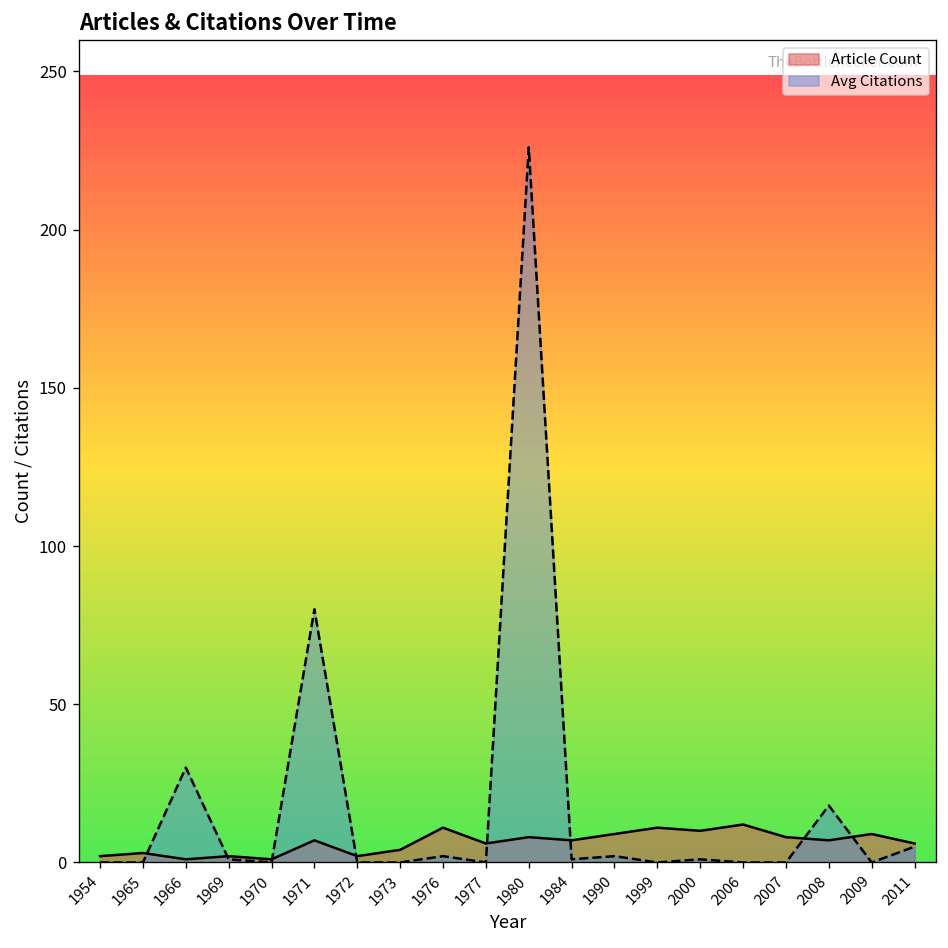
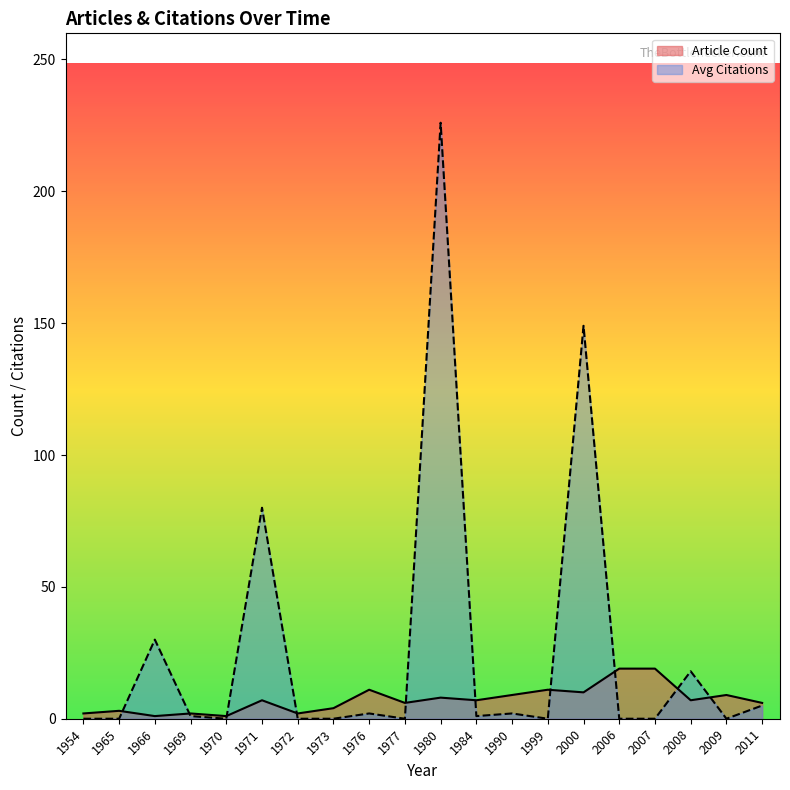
Avg Citations, 2000: 1 -> 149
Article Count, 2006: 12 -> 19
Article Count, 2007: 8 -> 19
